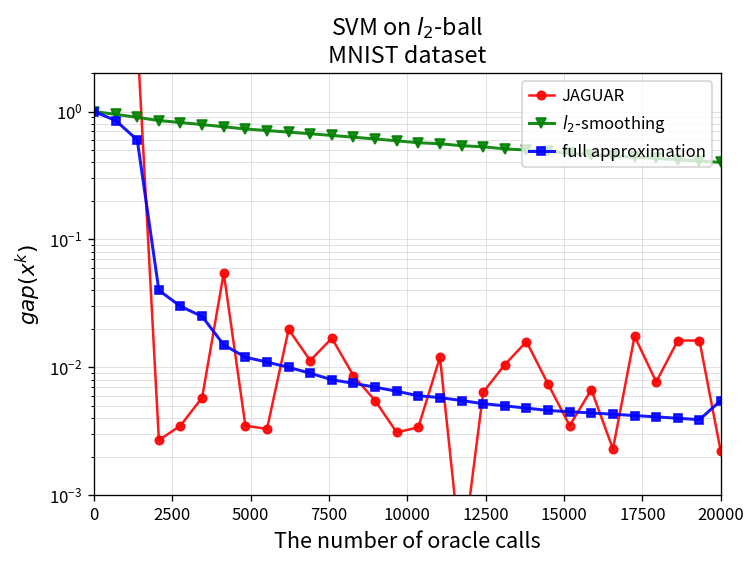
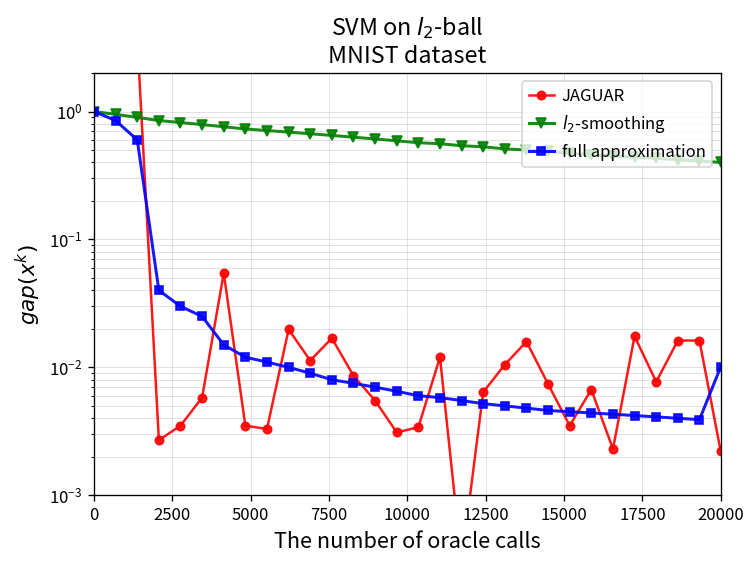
full approximation, 20000: 0.006 -> 0.010
